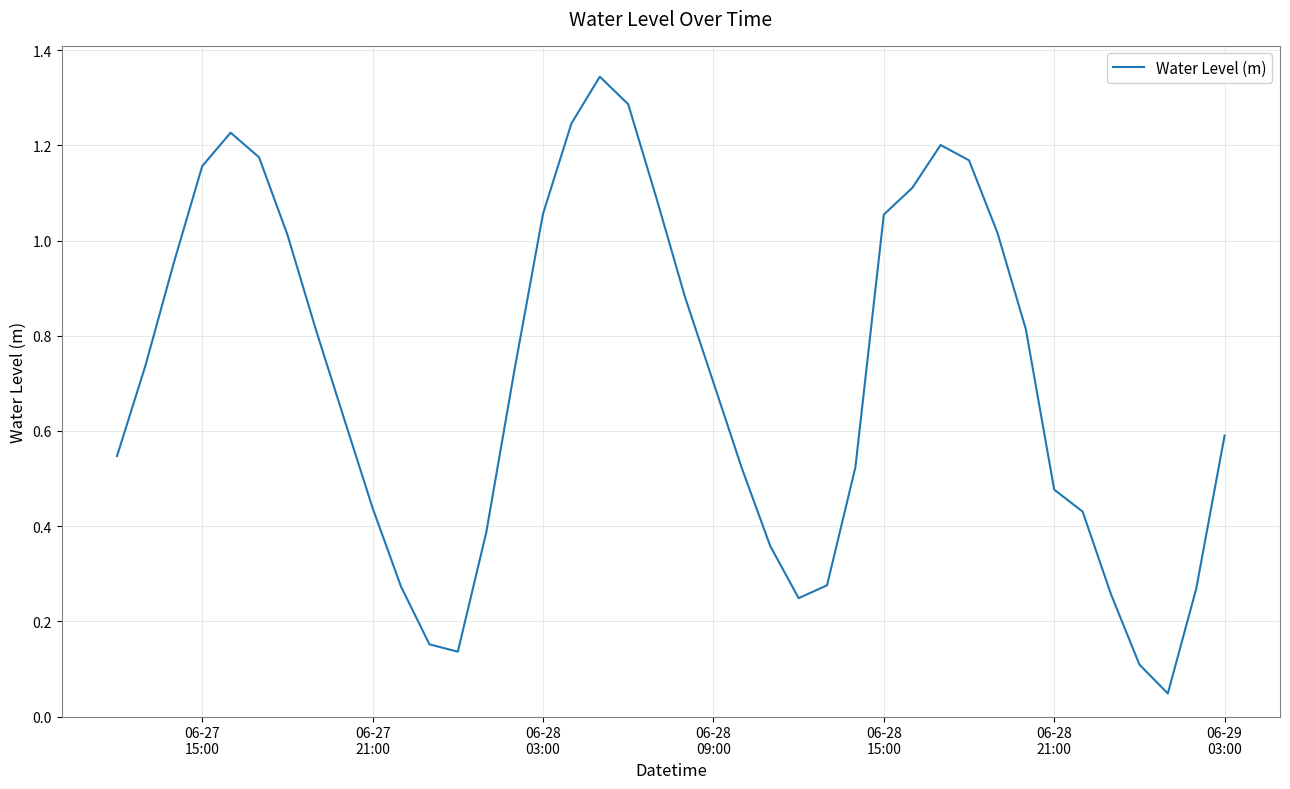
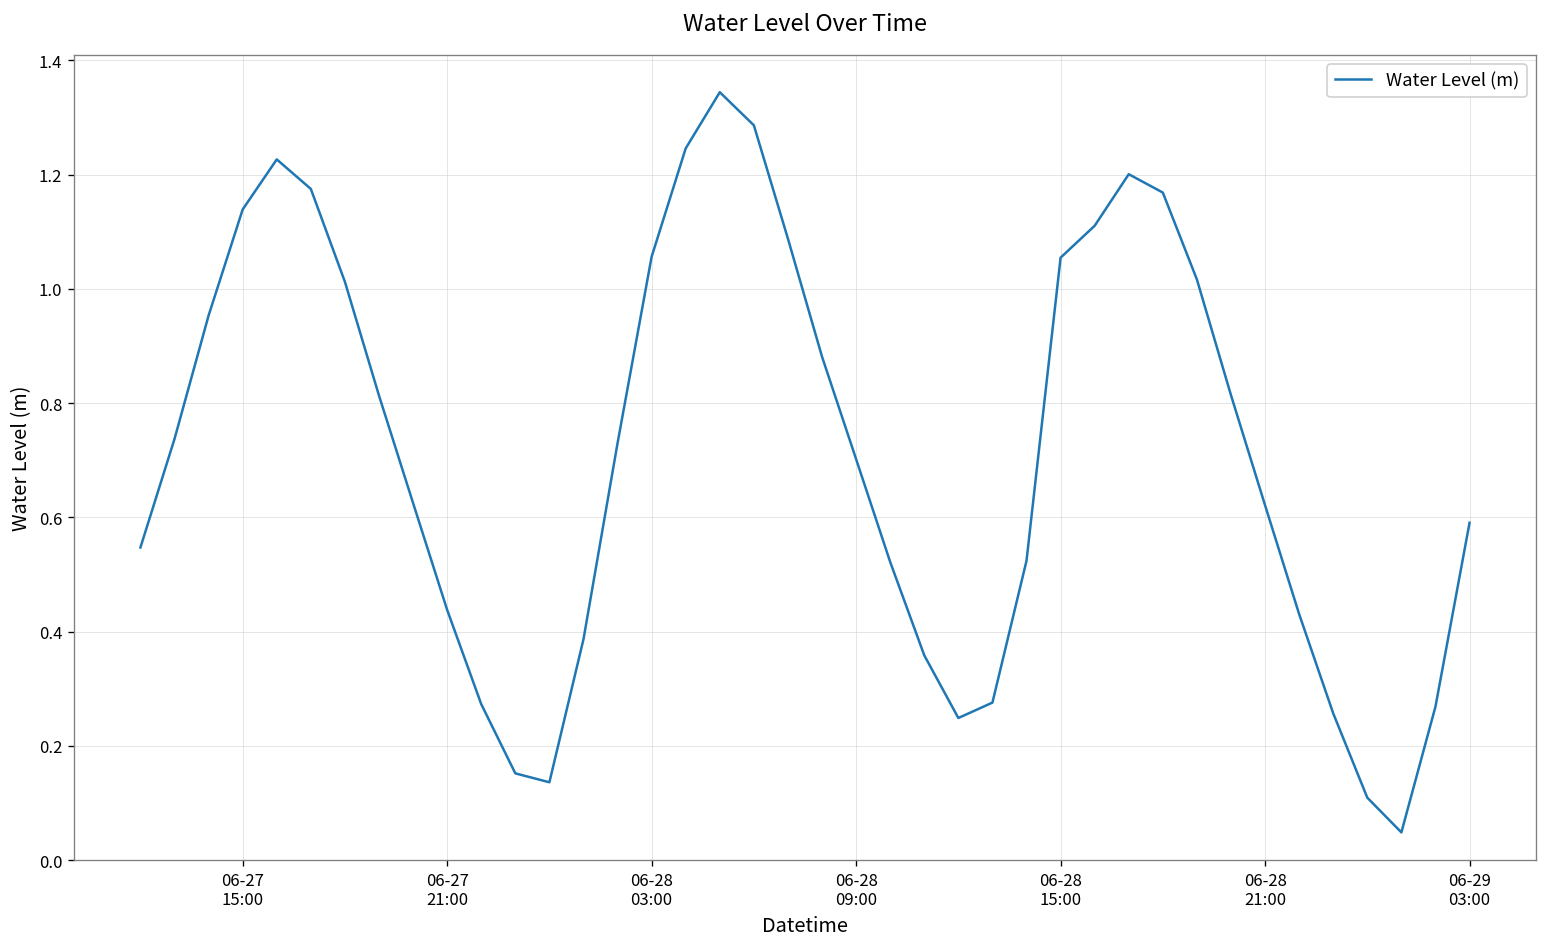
06-27 15:00: 1.16 -> 1.14
06-28 21:00: 0.48 -> 0.62
